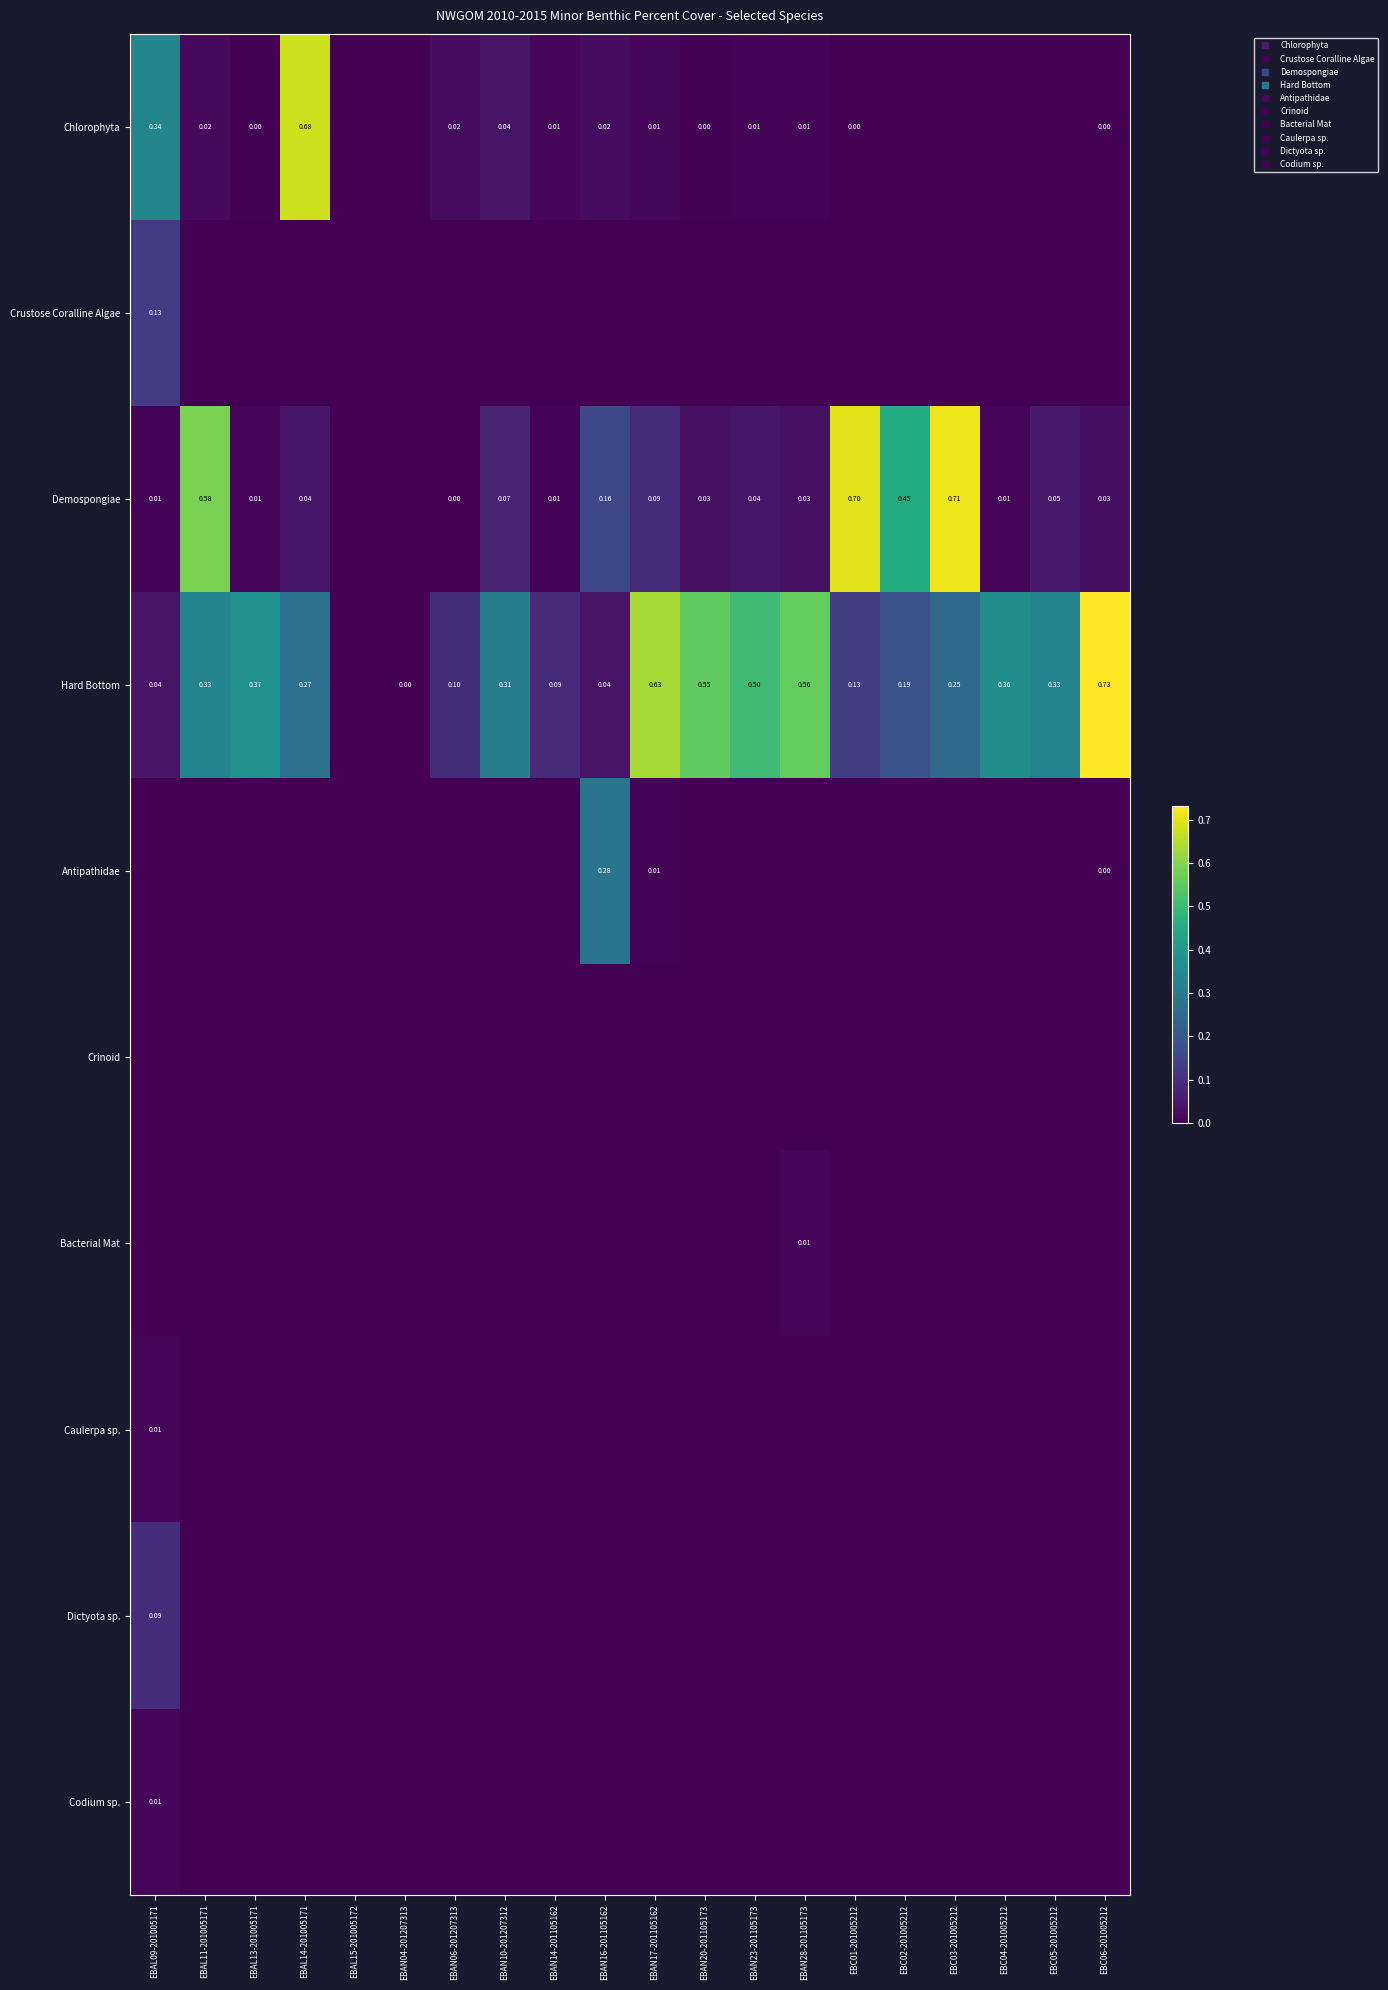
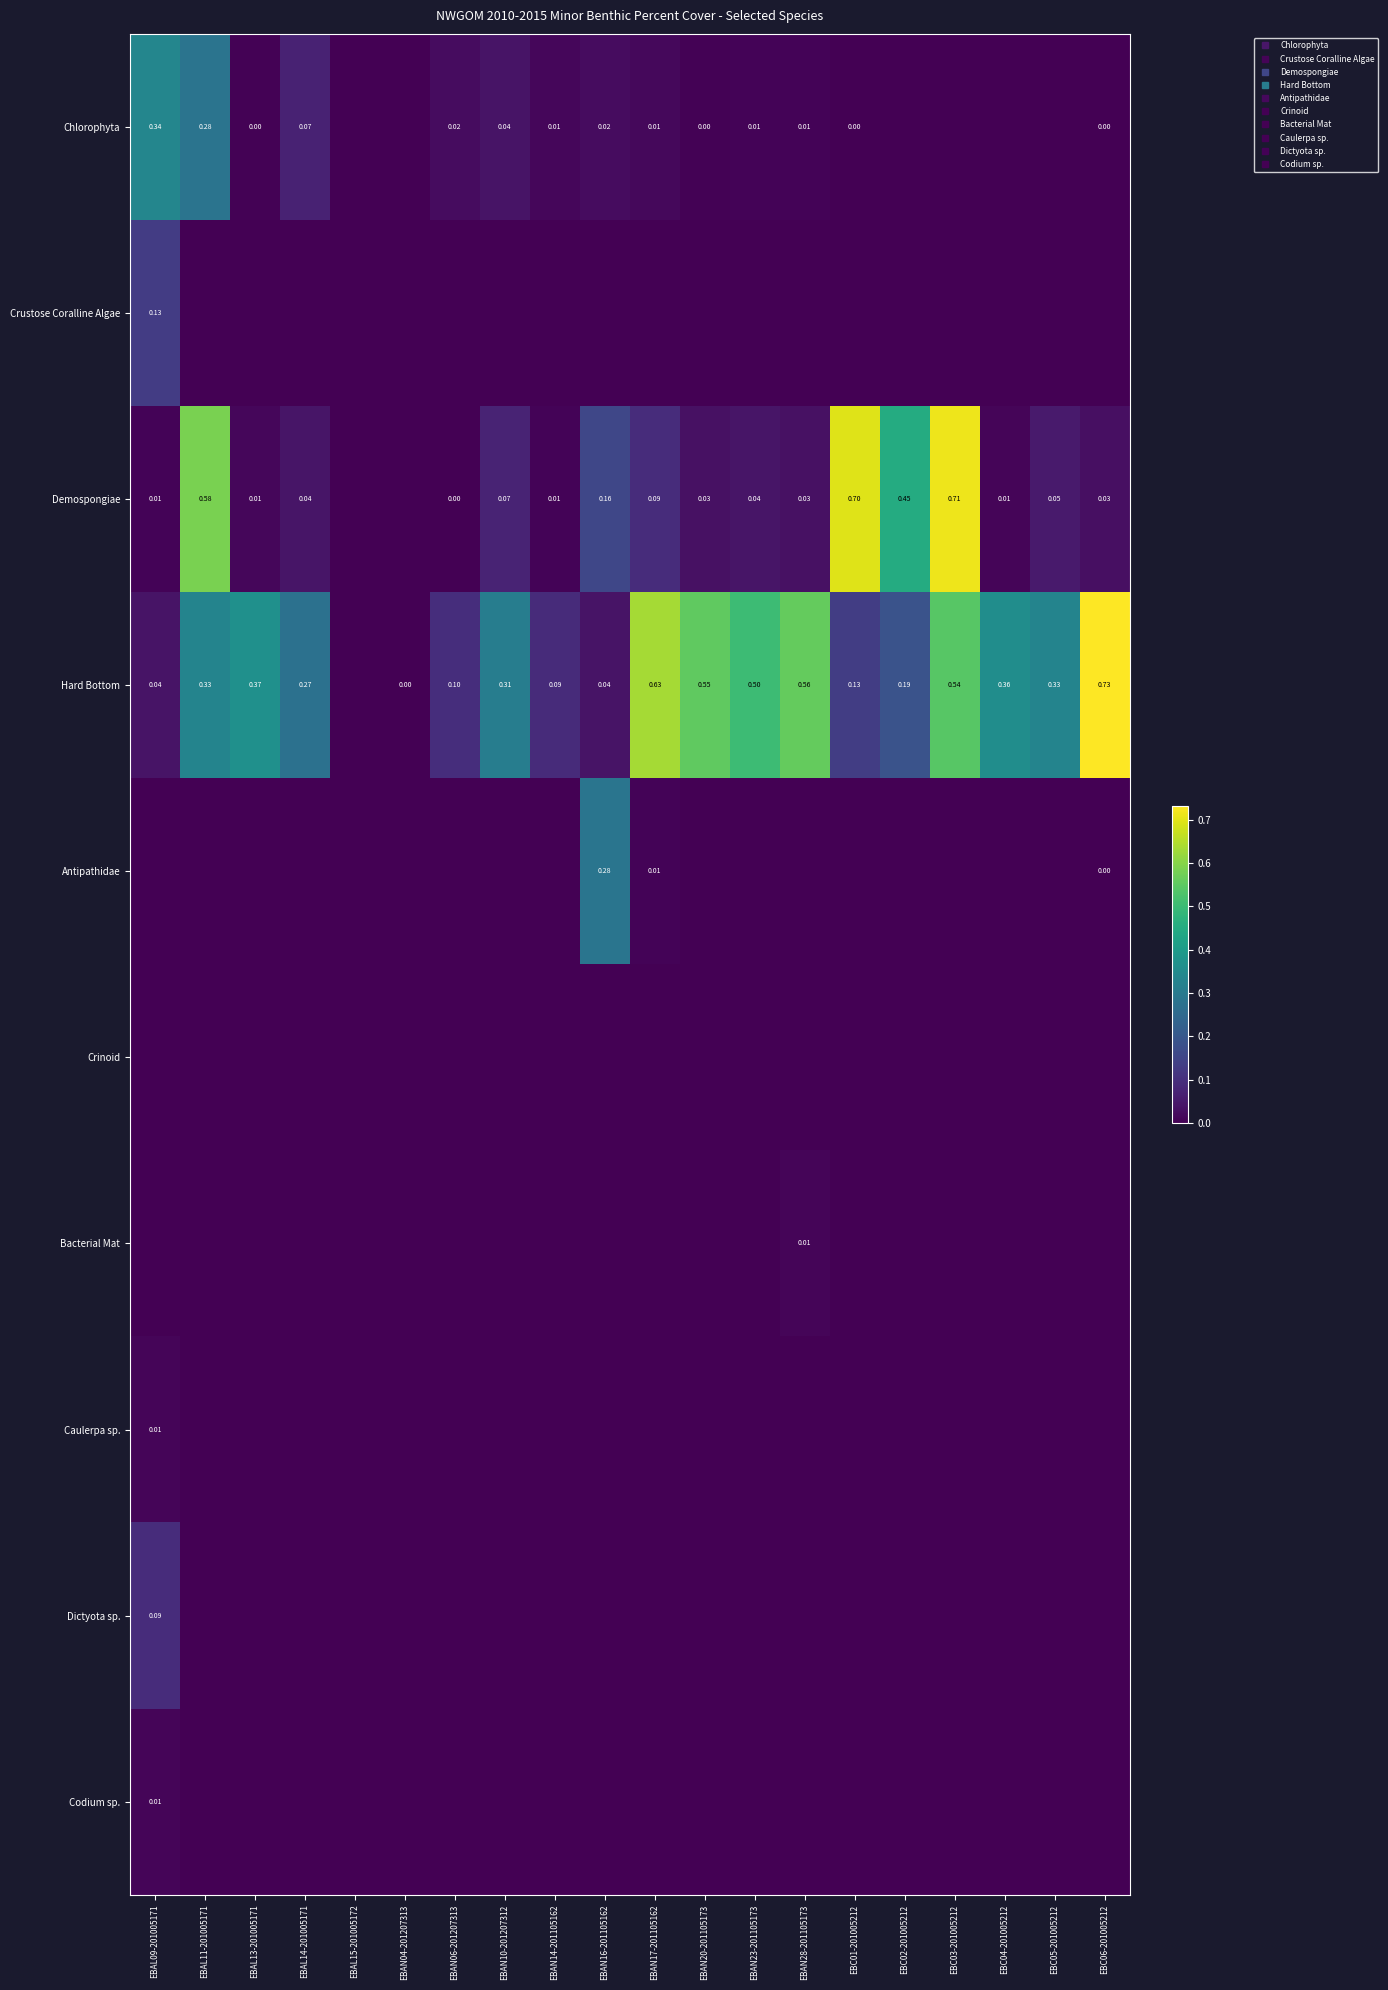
Chlorophyta, EBAL11-201005171: 0.02 -> 0.28
Chlorophyta, EBAL14-201005171: 0.68 -> 0.07
Hard Bottom, EBC03-201005212: 0.25 -> 0.54
